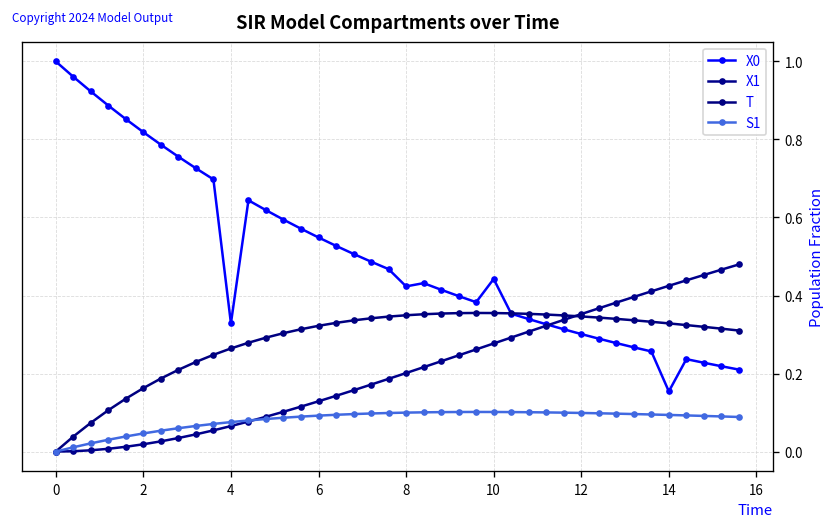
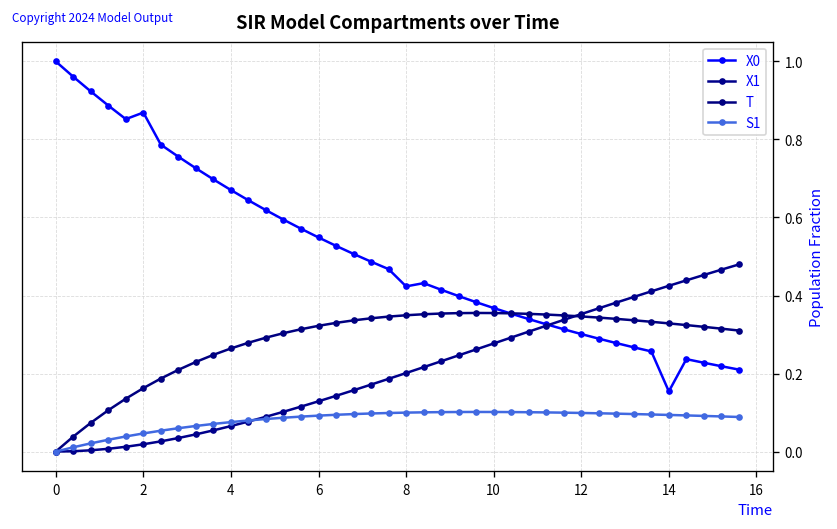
X0, 2: 0.82 -> 0.87
X0, 4: 0.33 -> 0.67
X0, 10: 0.44 -> 0.37
